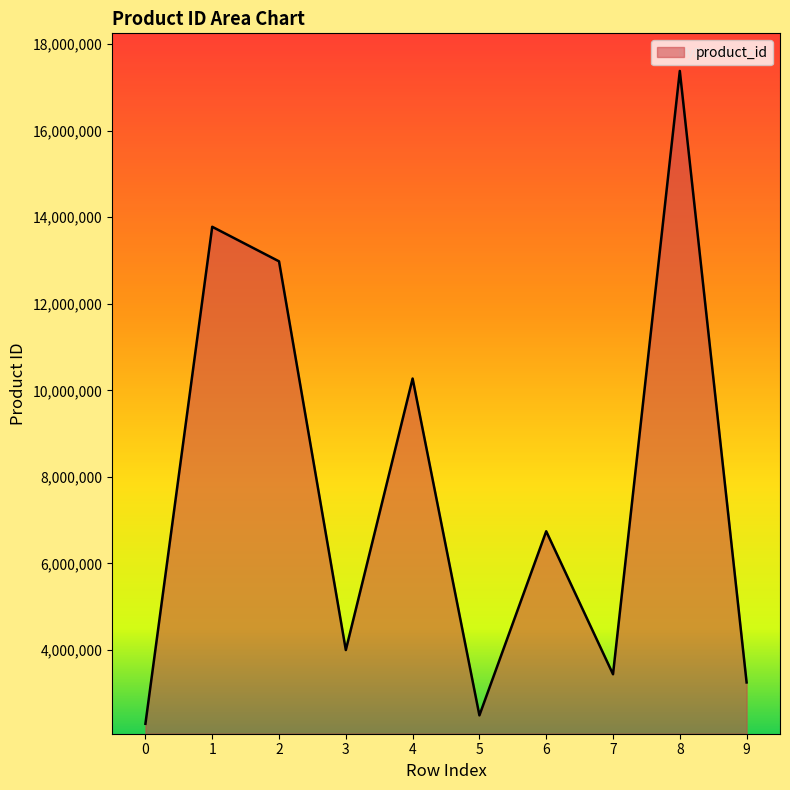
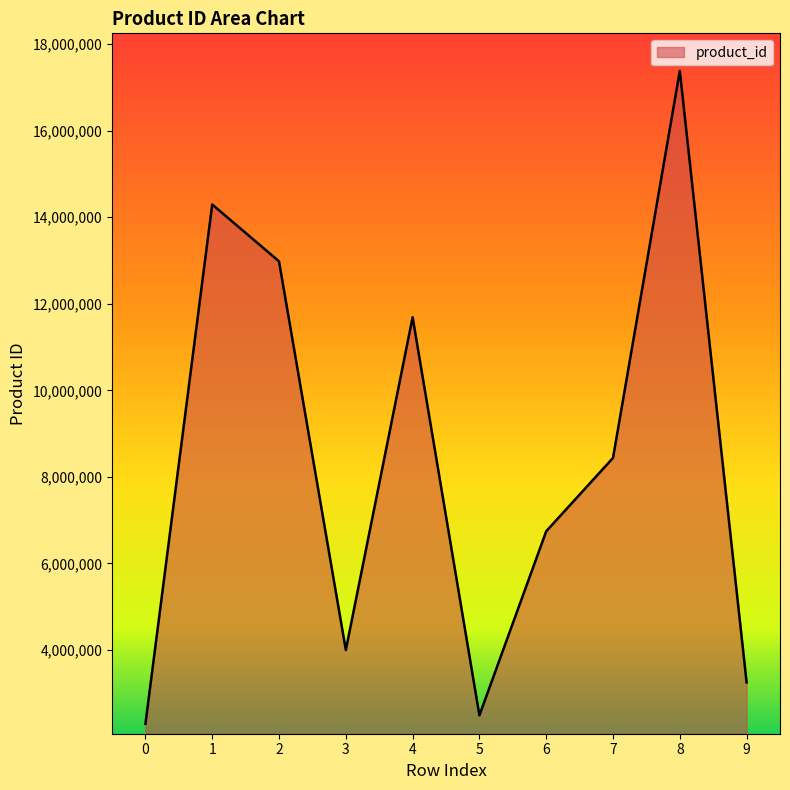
1: 13,800,000 -> 14,300,000
4: 10,300,000 -> 11,700,000
7: 3,400,000 -> 8,400,000
